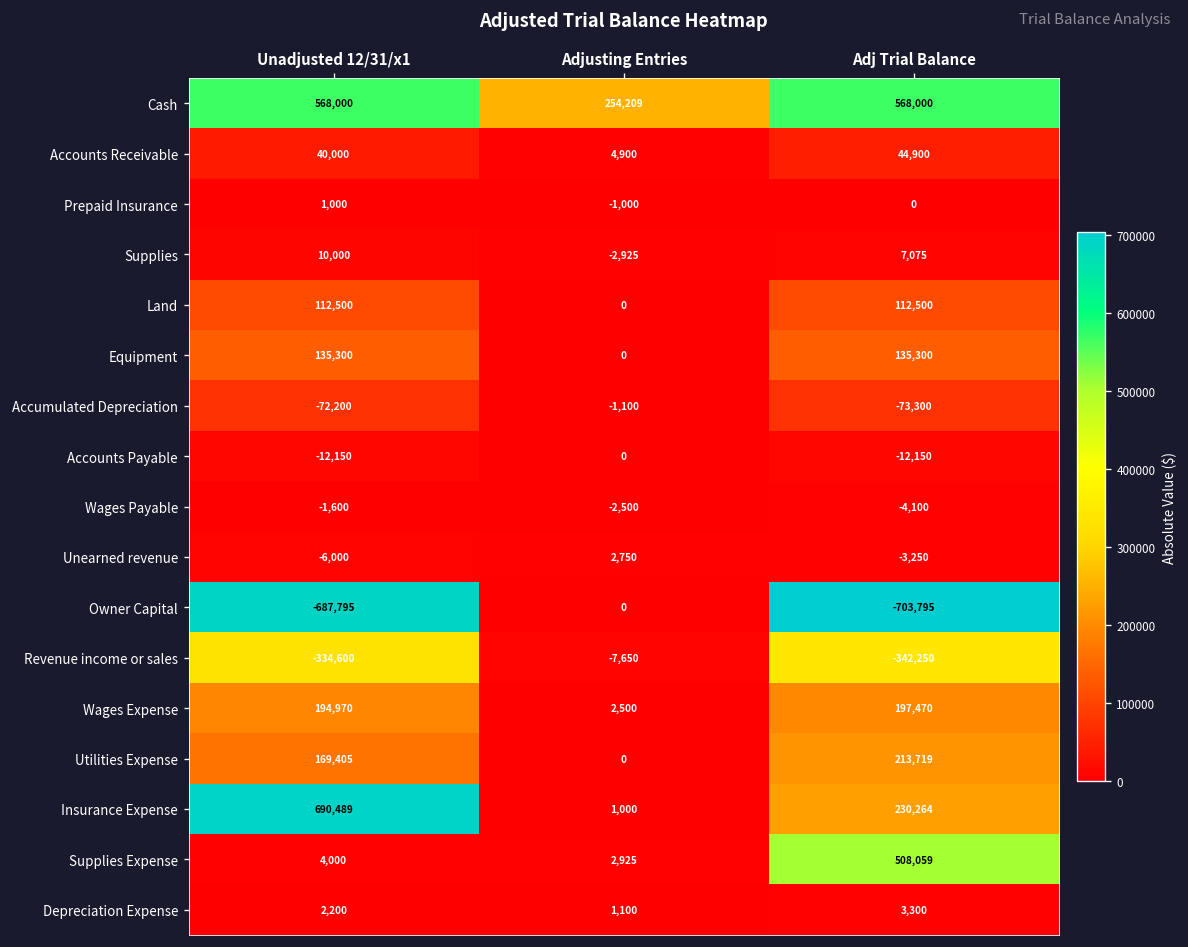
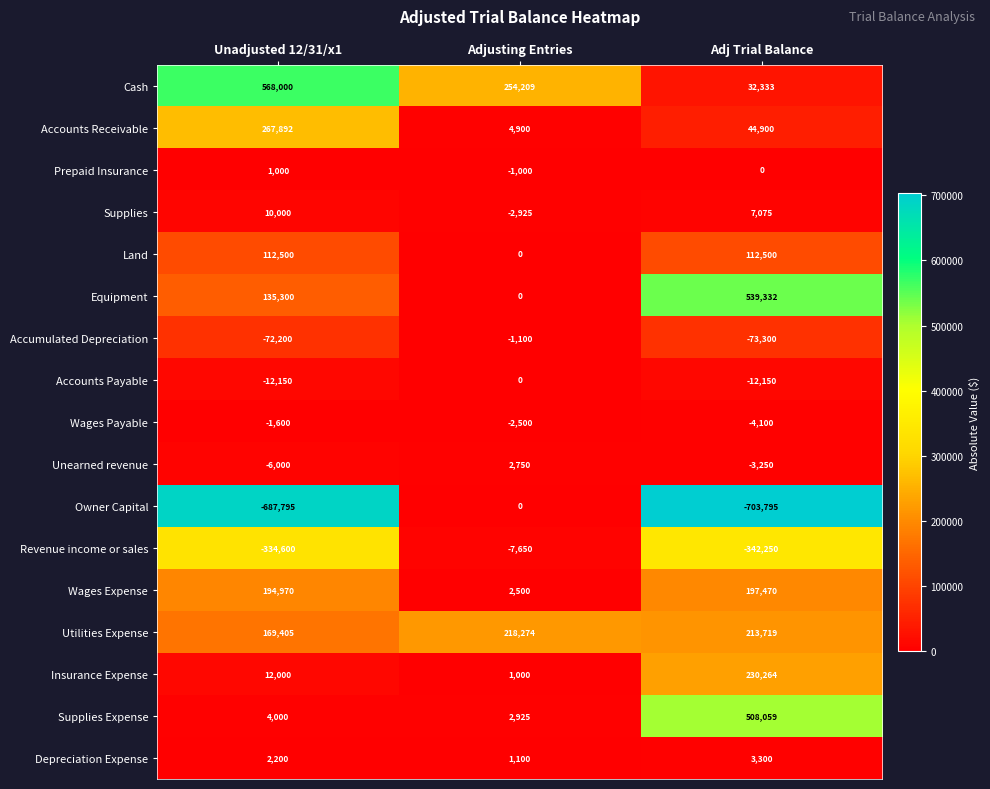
Cash, Adj Trial Balance: 568,000 -> 32,333
Accounts Receivable, Unadjusted 12/31/x1: 40,000 -> 267,892
Equipment, Adj Trial Balance: 135,300 -> 539,332
Utilities Expense, Adjusting Entries: 0 -> 218,274
Insurance Expense, Unadjusted 12/31/x1: 690,489 -> 12,000
